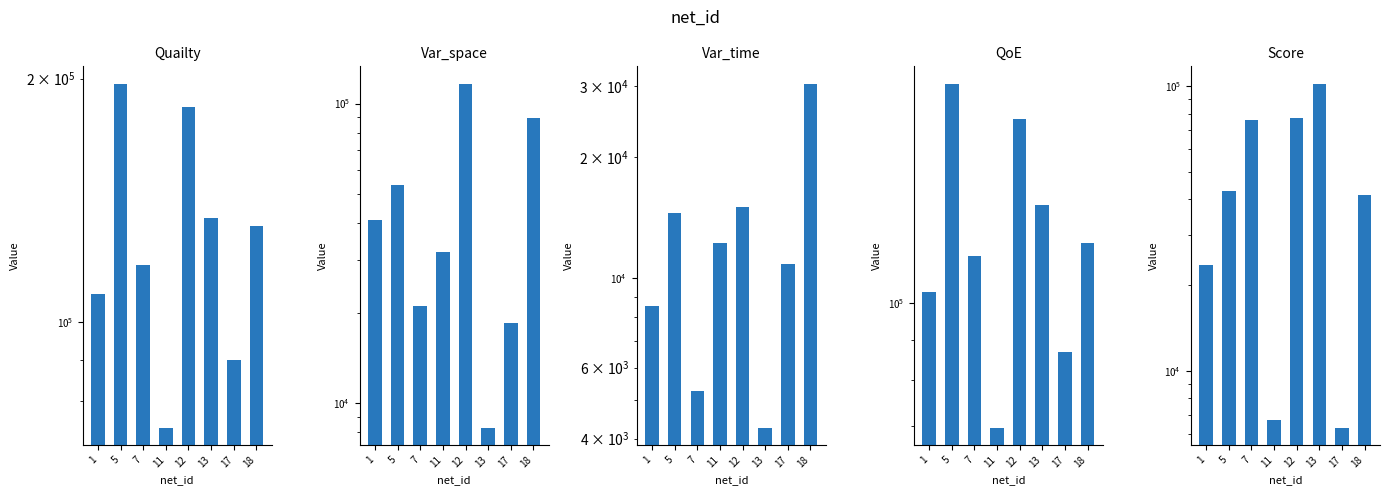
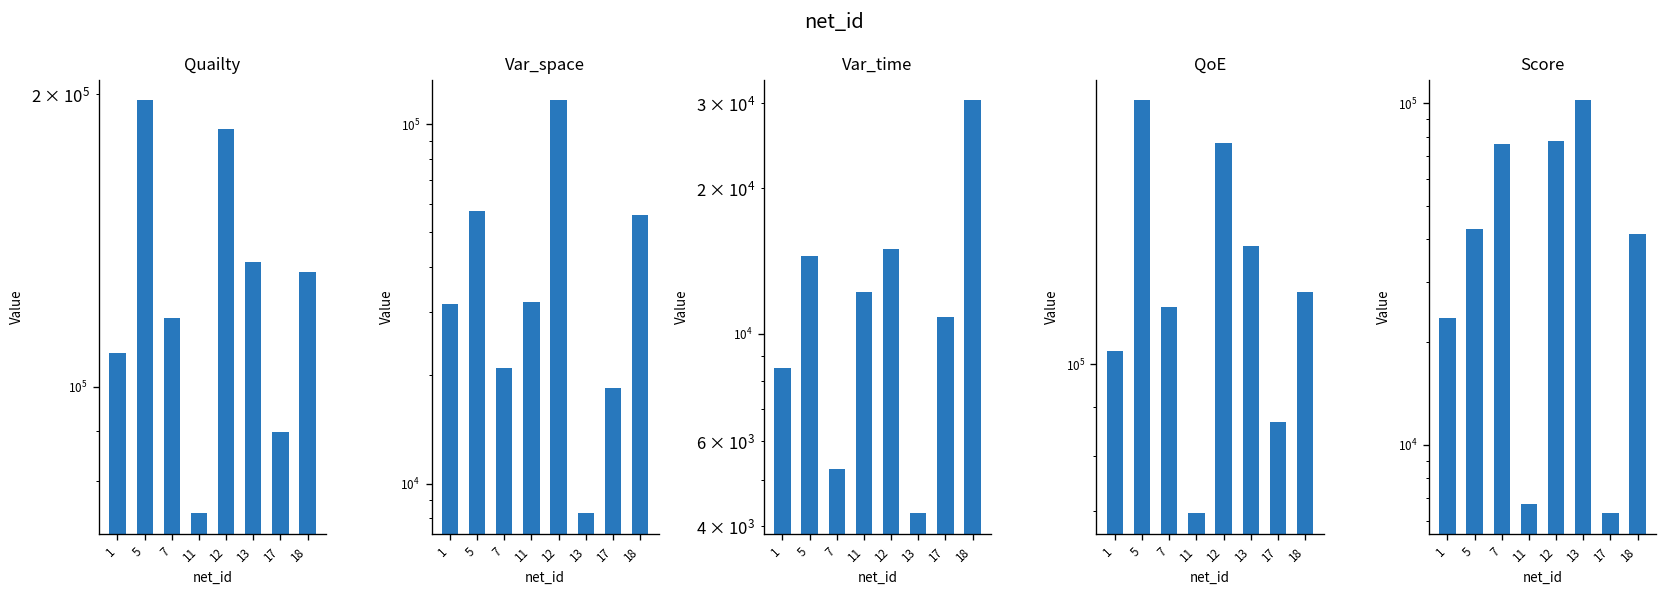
Var_space, 1: 41000 -> 32000
Var_space, 5: 53000 -> 58000
Var_space, 18: 89000 -> 56000
